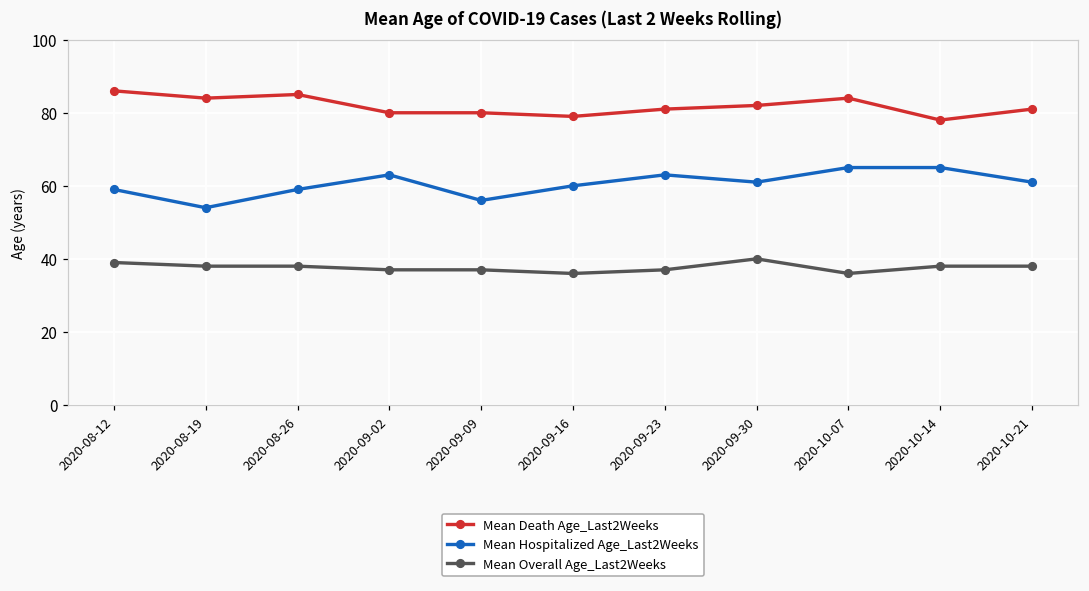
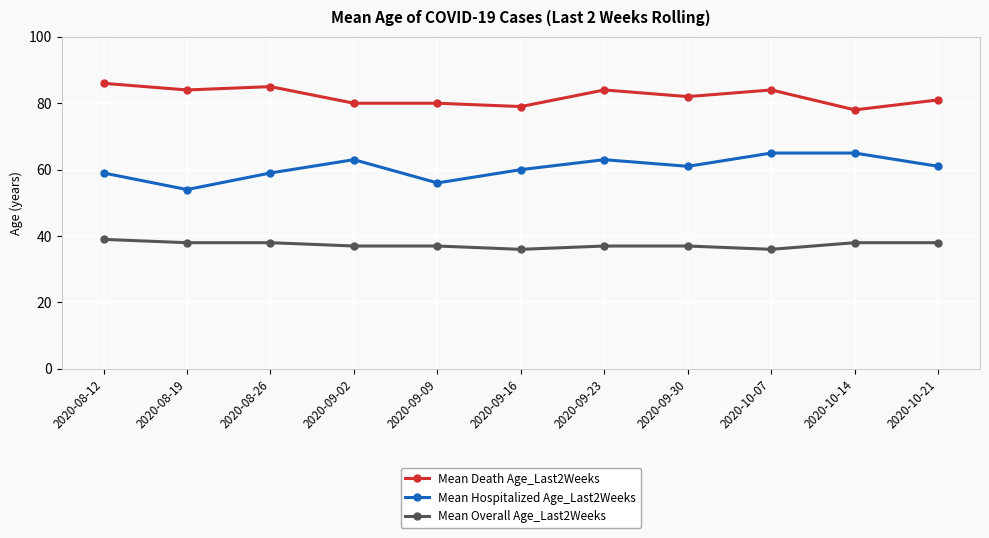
Mean Death Age_Last2Weeks, 2020-09-23: 81 -> 84
Mean Overall Age_Last2Weeks, 2020-09-30: 40 -> 37
